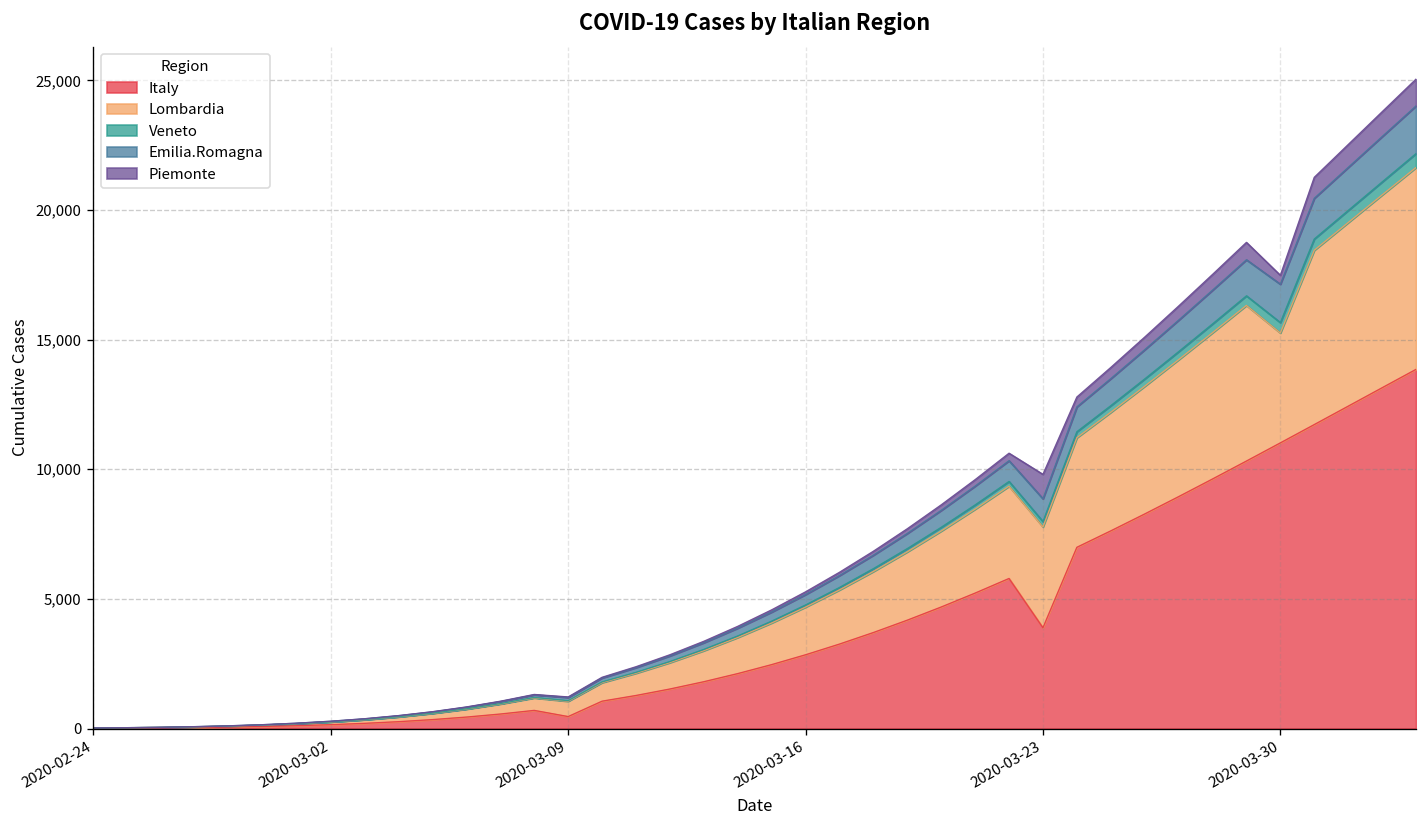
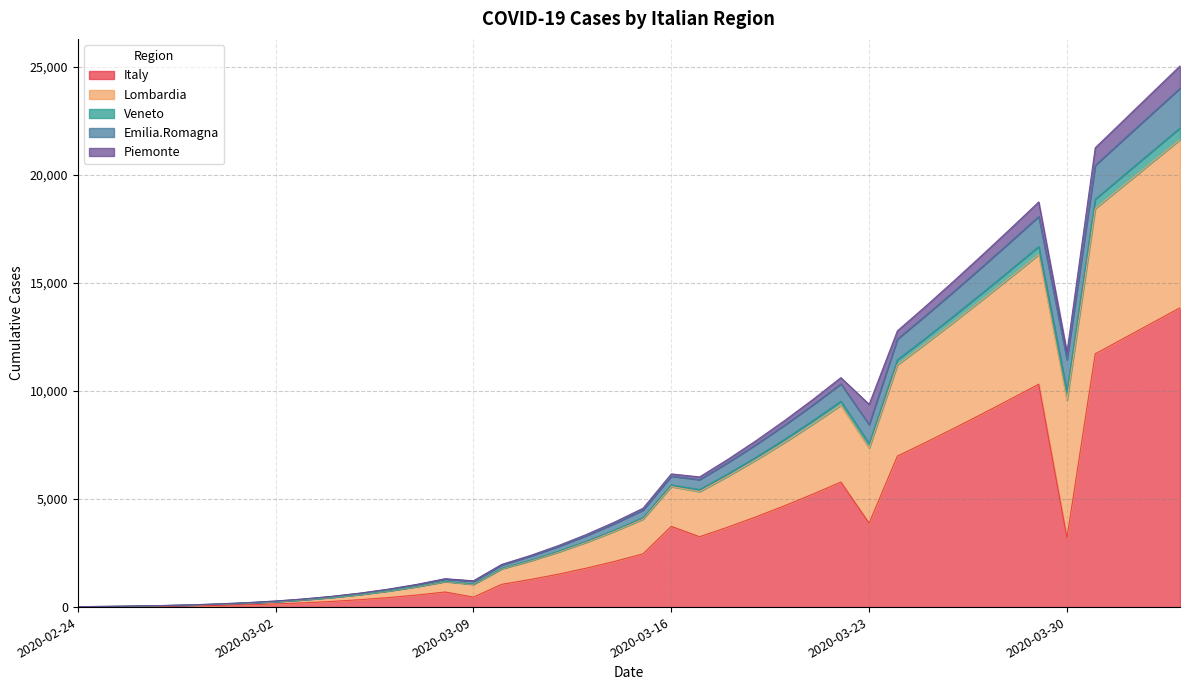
Italy, 2020-03-16: 2,800 -> 3,700
Lombardia, 2020-03-23: 3,900 -> 3,500
Italy, 2020-03-30: 11,000 -> 3,200
Lombardia, 2020-03-30: 4,200 -> 6,400
